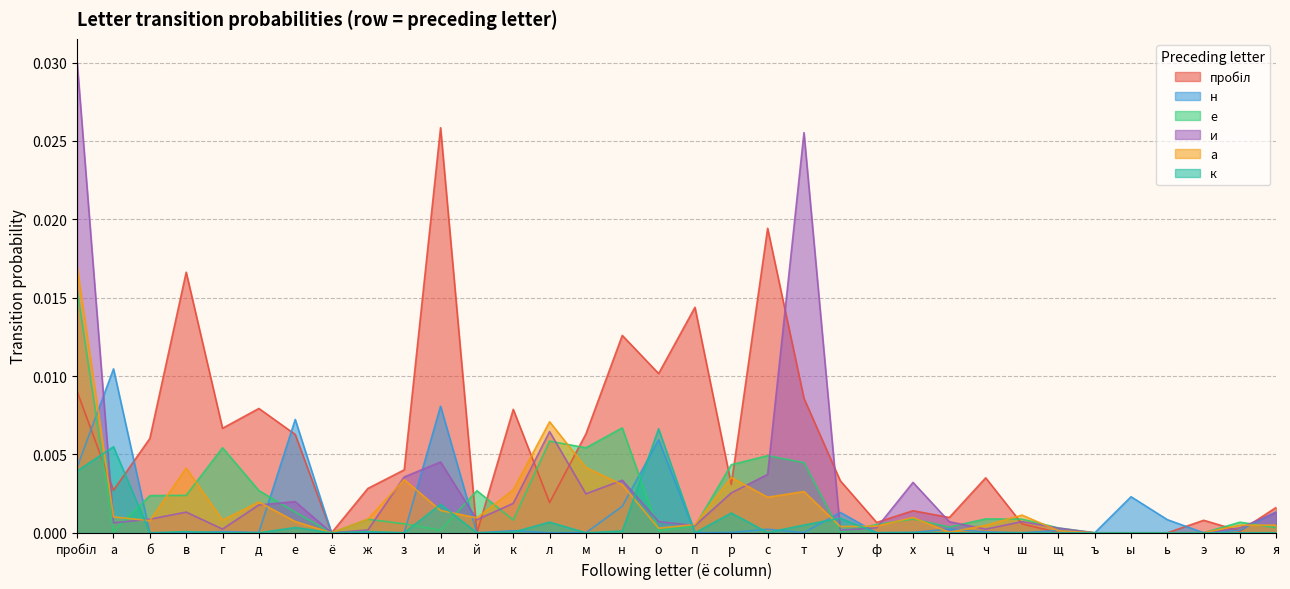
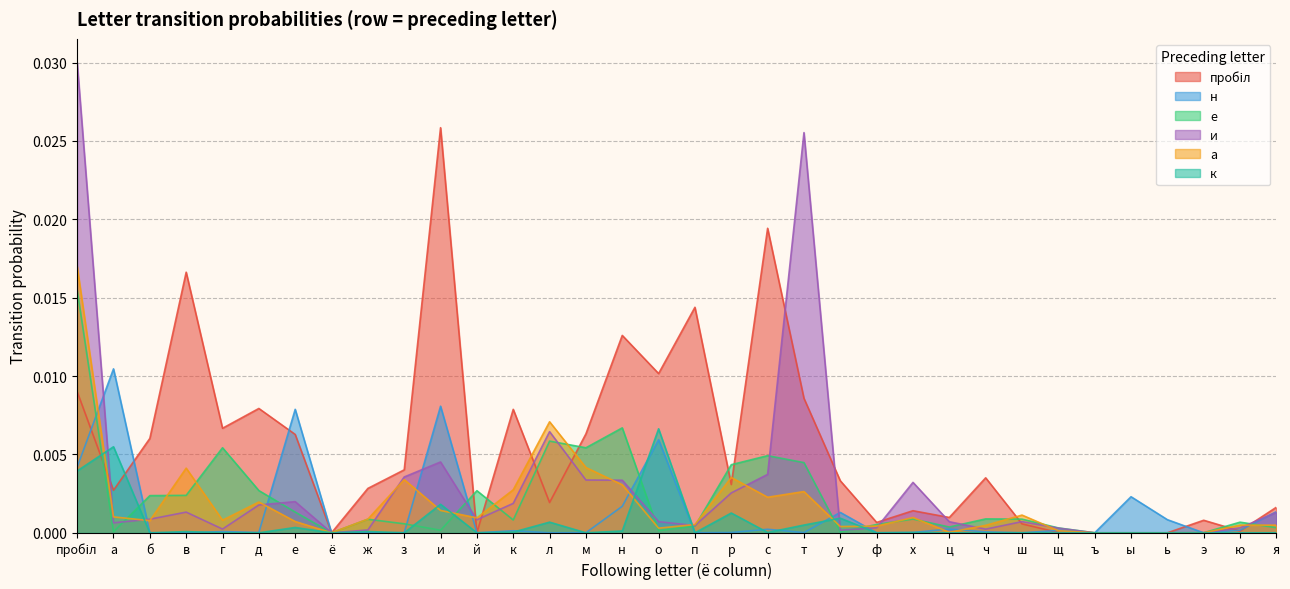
н, е: 0.0072 -> 0.0079
и, м: 0.0025 -> 0.0034
